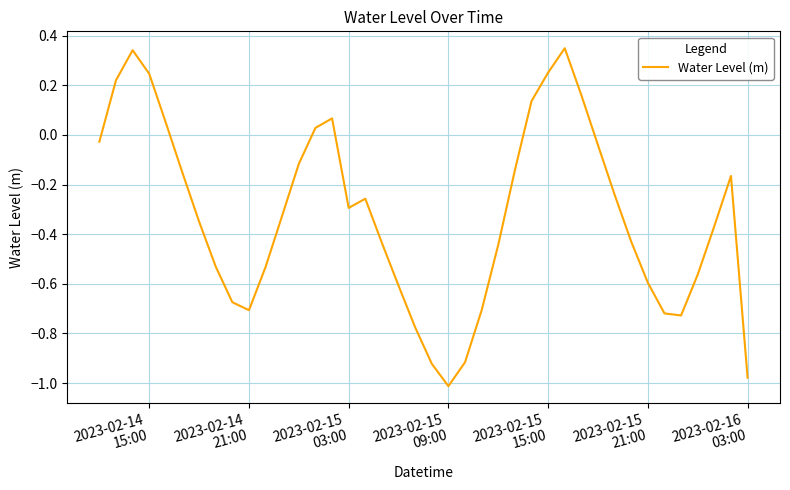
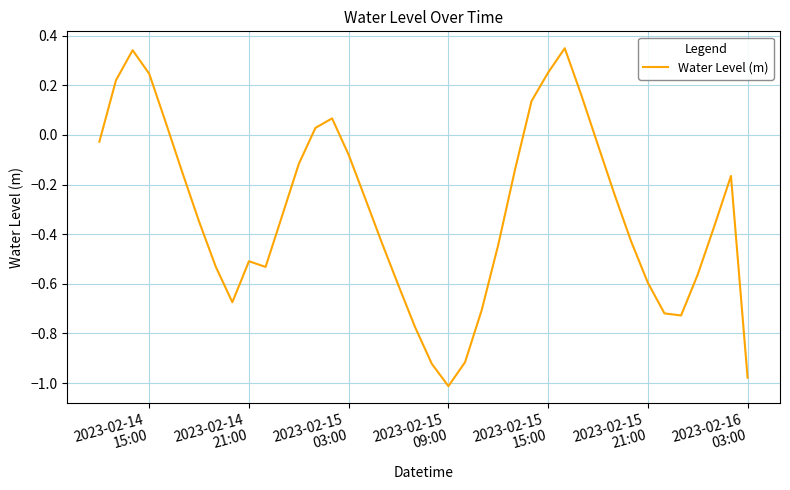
2023-02-14 21:00: -0.71 -> -0.51
2023-02-15 03:00: -0.29 -> -0.08
